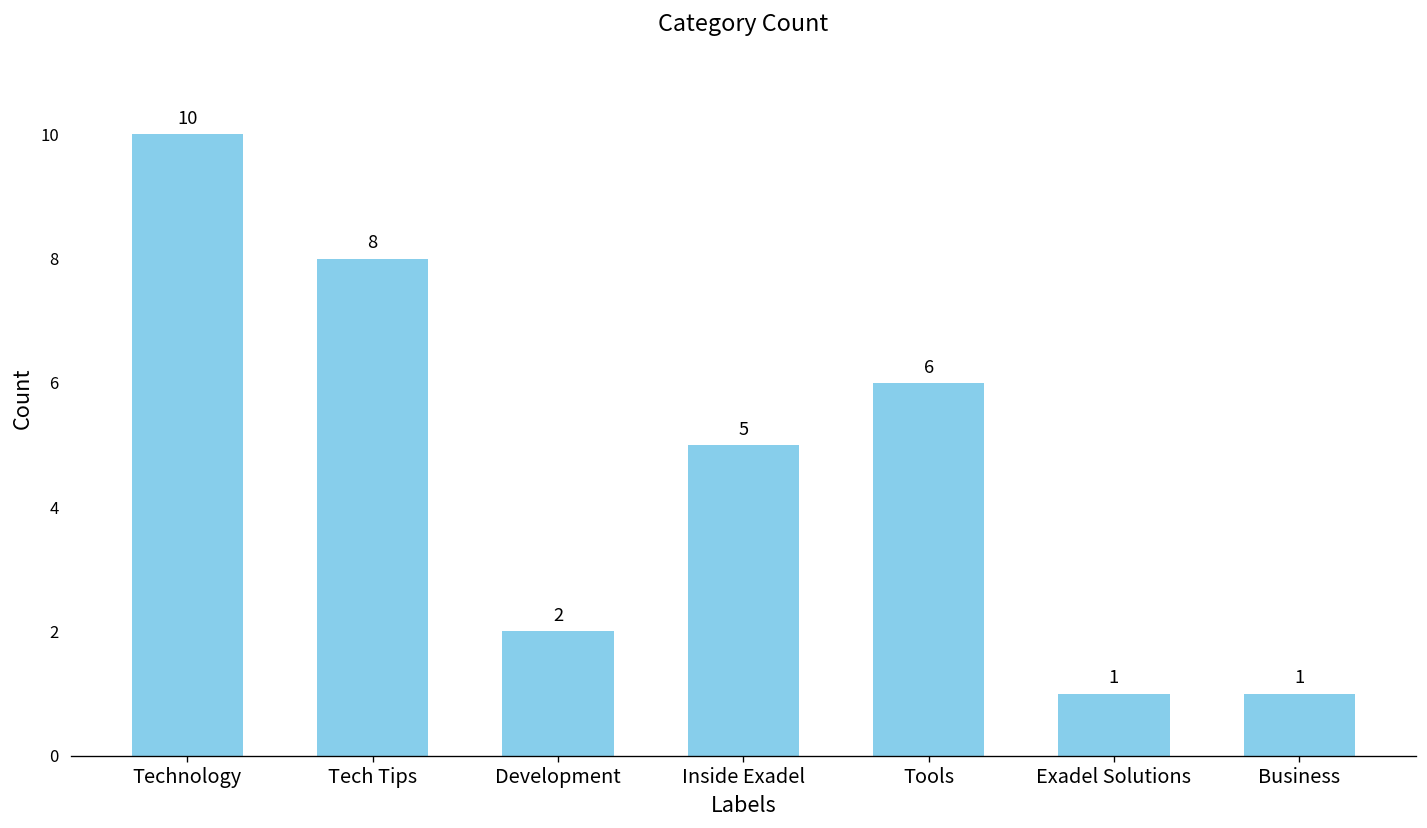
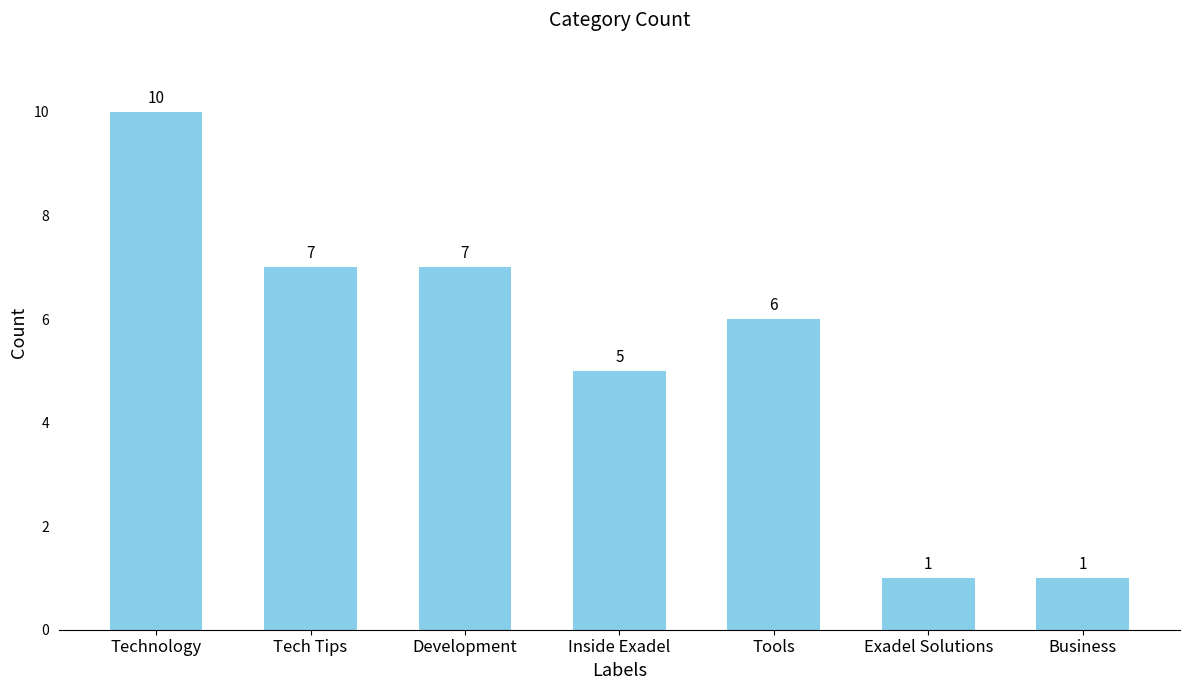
Tech Tips: 8 -> 7
Development: 2 -> 7
